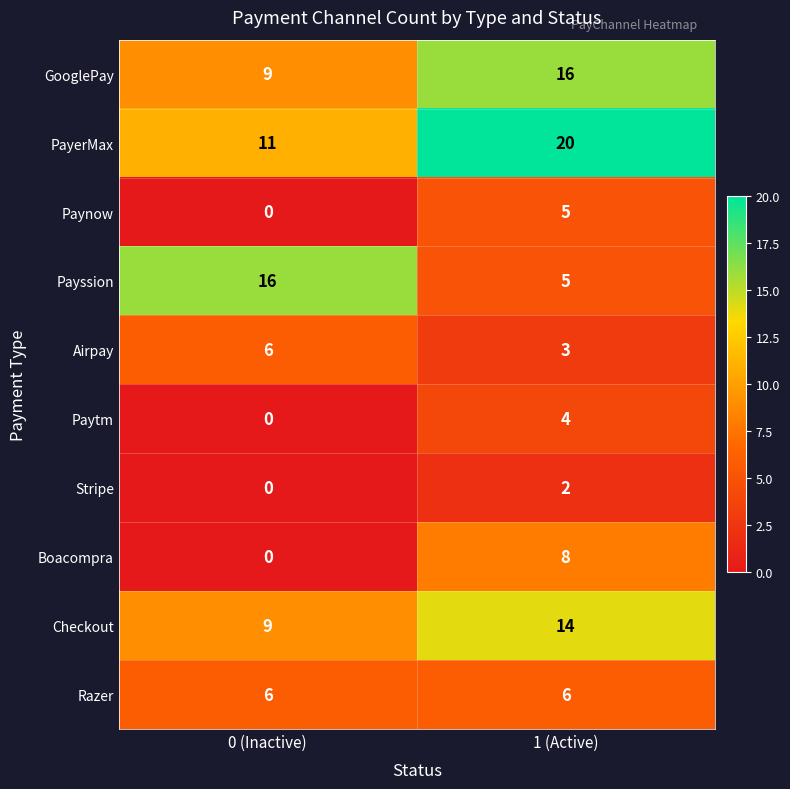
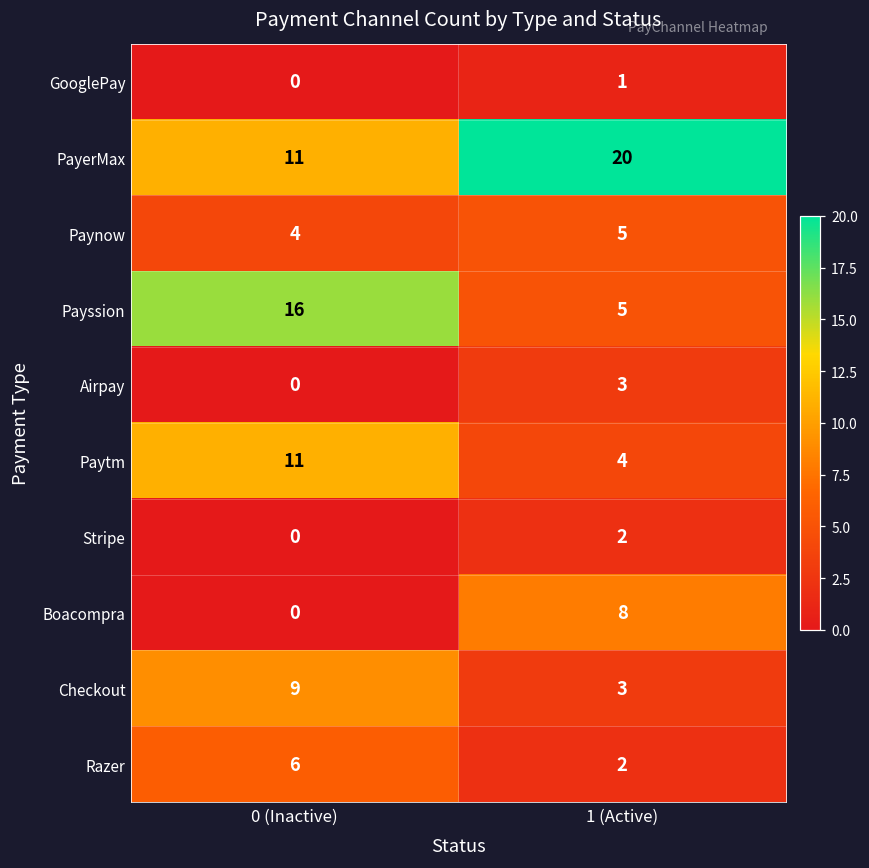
GooglePay, 0 (Inactive): 9 -> 0
GooglePay, 1 (Active): 16 -> 1
Paynow, 0 (Inactive): 0 -> 4
Airpay, 0 (Inactive): 6 -> 0
Paytm, 0 (Inactive): 0 -> 11
Checkout, 1 (Active): 14 -> 3
Razer, 1 (Active): 6 -> 2
